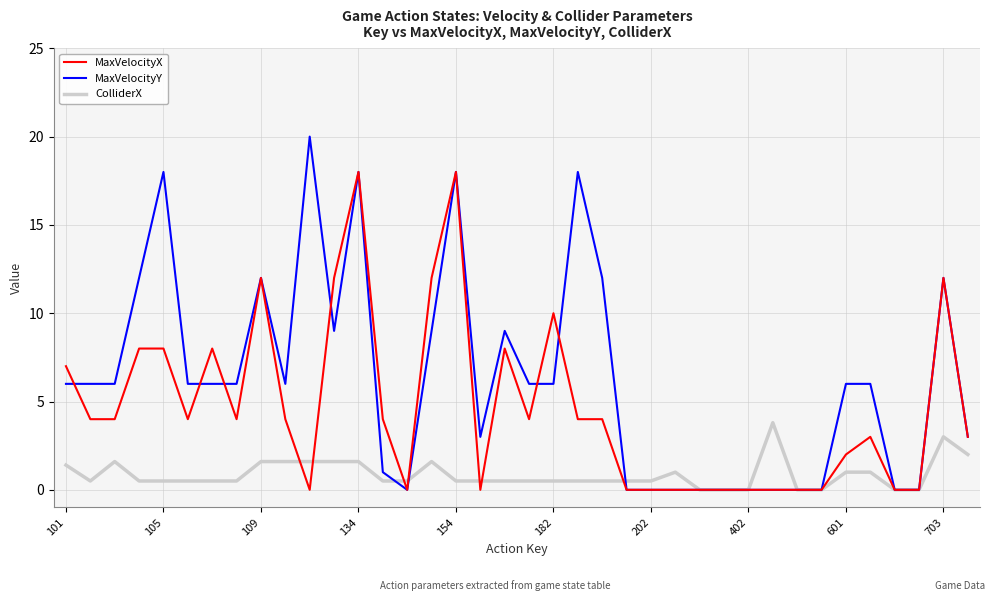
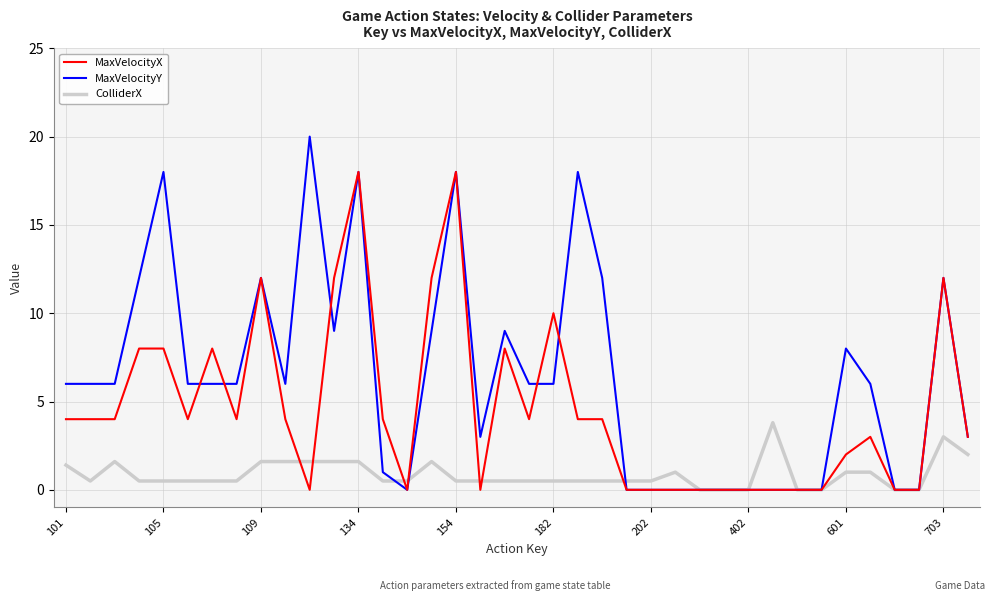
MaxVelocityX, 101: 7 -> 4
MaxVelocityY, 601: 6 -> 8
